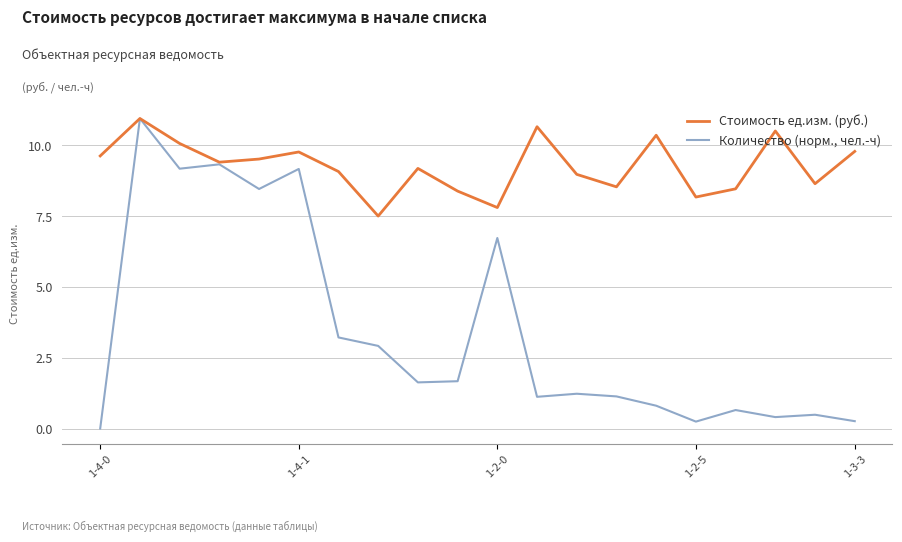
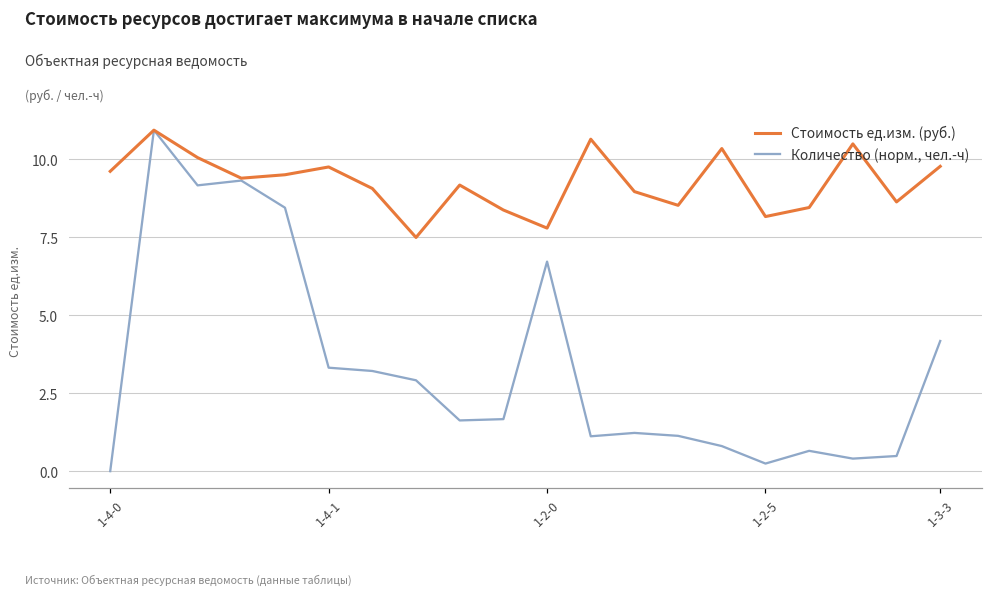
Количество (норм., чел.-ч), 1-4-1: 9.2 -> 3.3
Количество (норм., чел.-ч), 1-3-3: 0.3 -> 4.2
